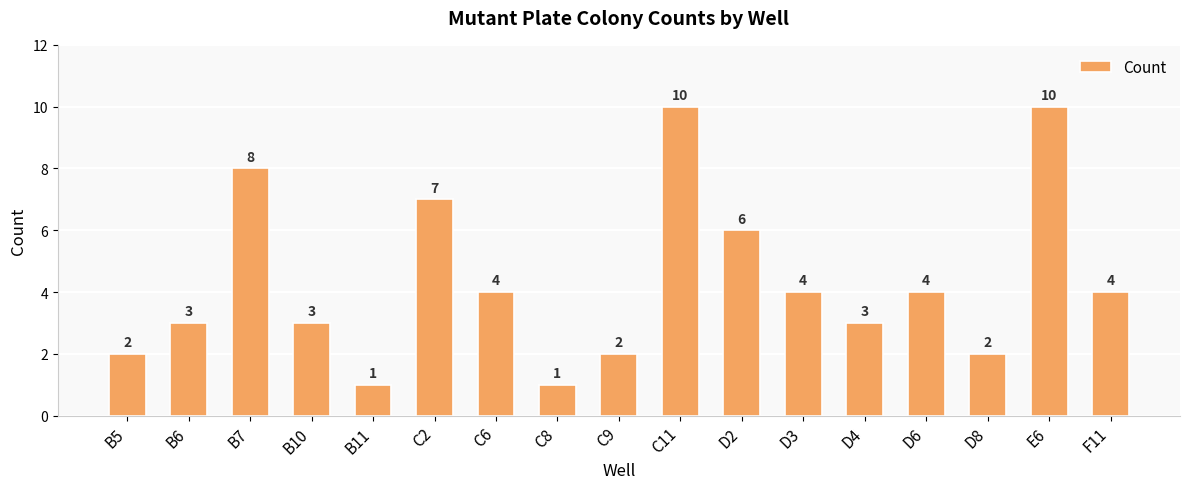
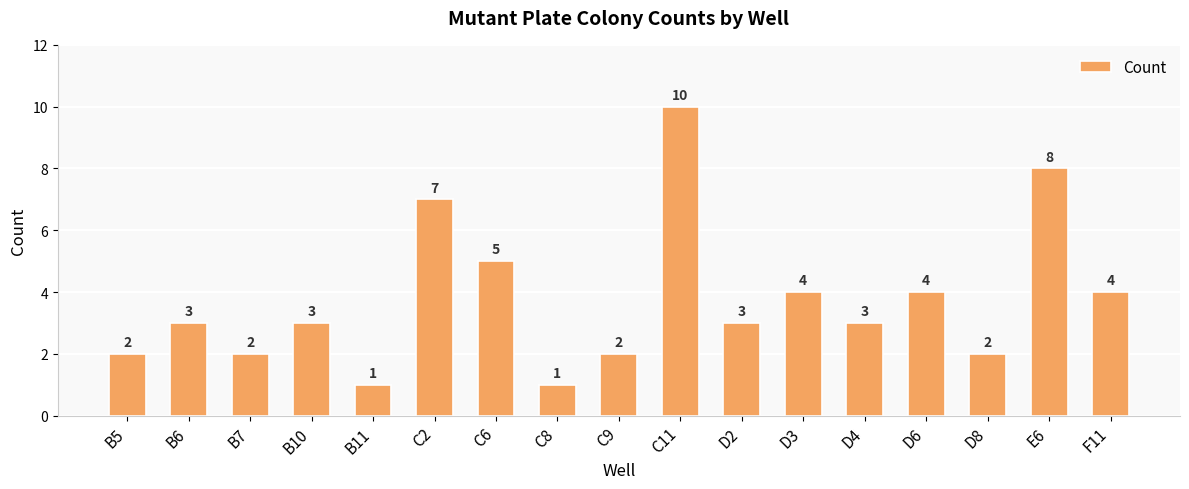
B7: 8 -> 2
C6: 4 -> 5
D2: 6 -> 3
E6: 10 -> 8
